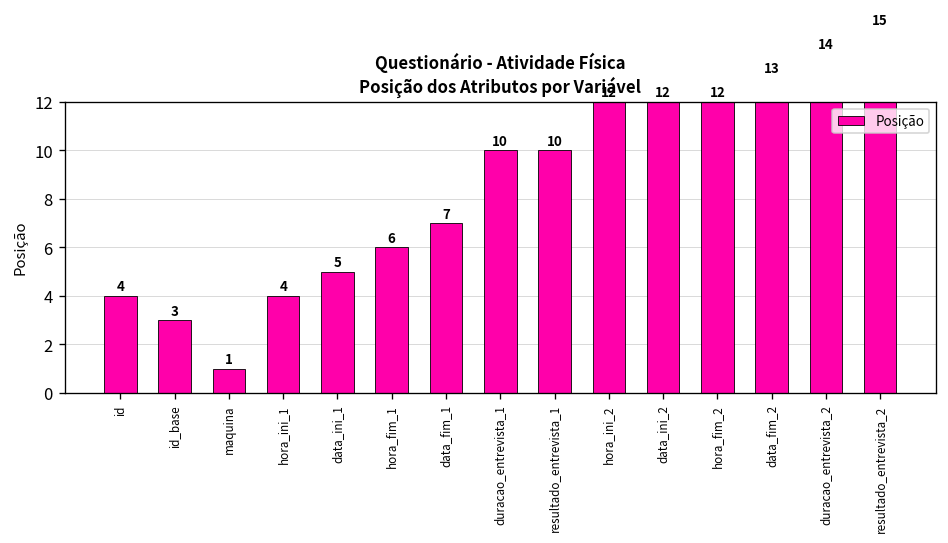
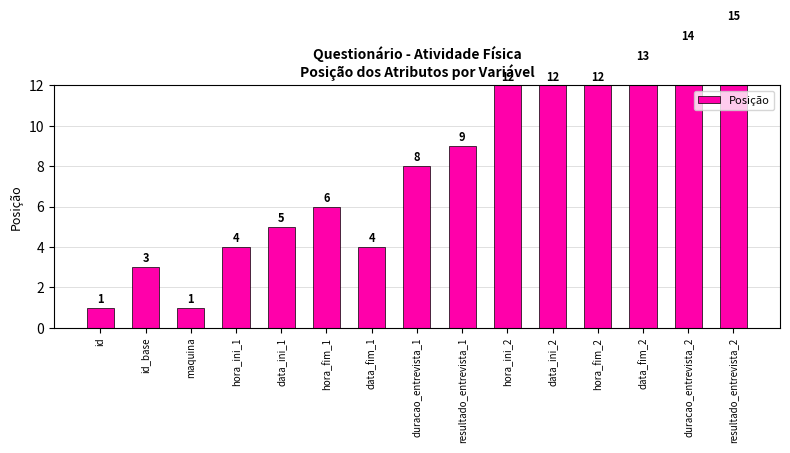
id: 4 -> 1
data_fim_1: 7 -> 4
duracao_entrevista_1: 10 -> 8
resultado_entrevista_1: 10 -> 9
